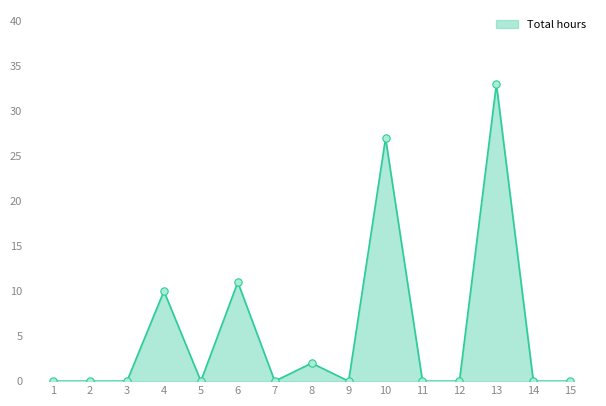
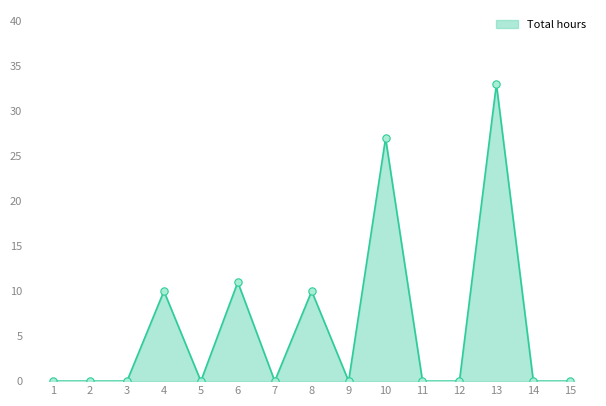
8: 2 -> 10
